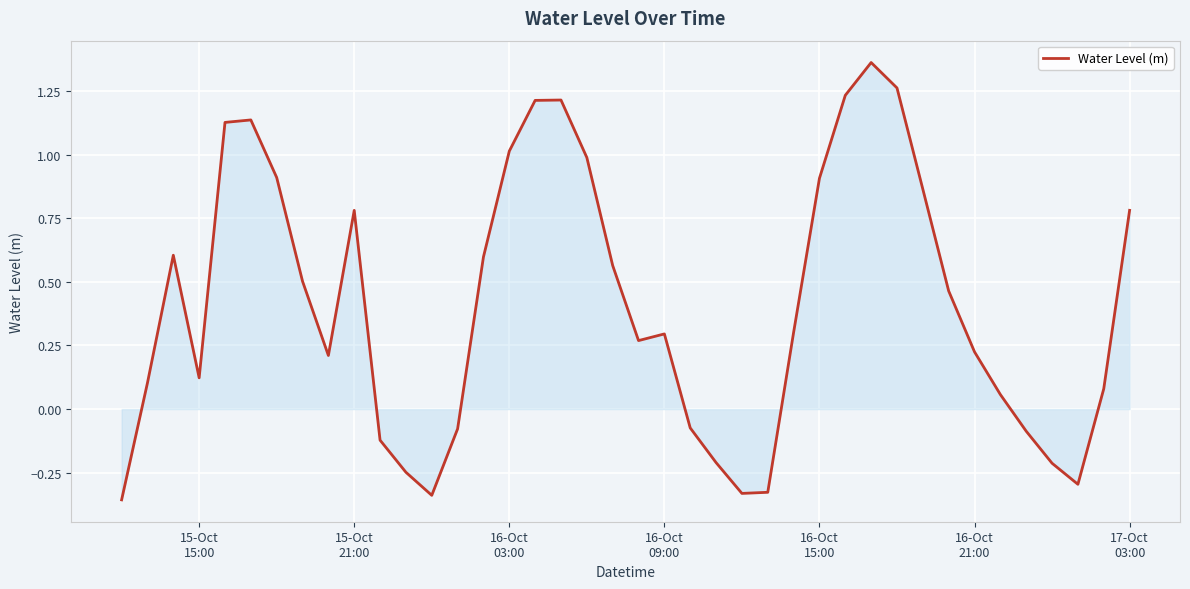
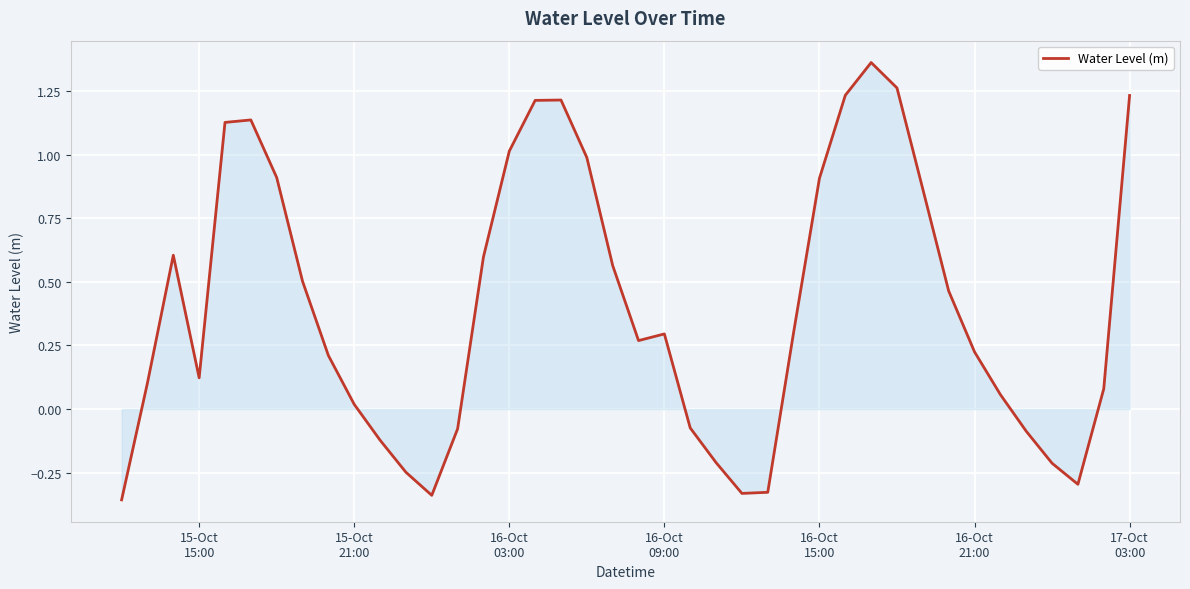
Water Level (m), 15-Oct 21:00: 0.78 -> 0.02
Water Level (m), 17-Oct 03:00: 0.78 -> 1.23
